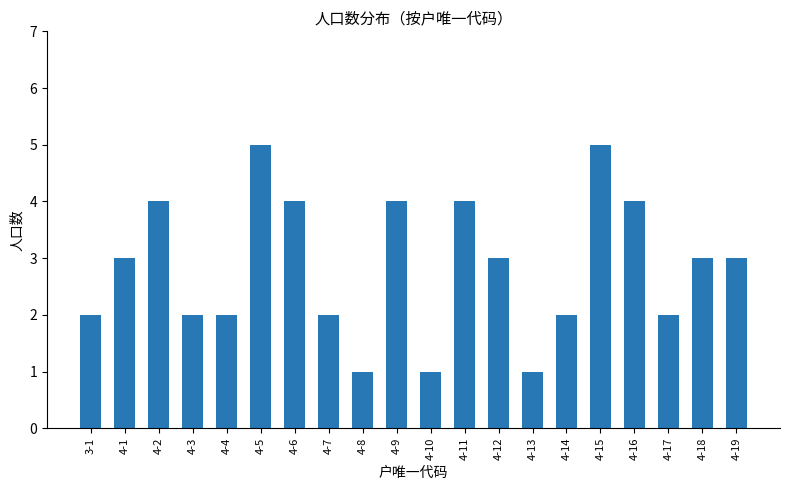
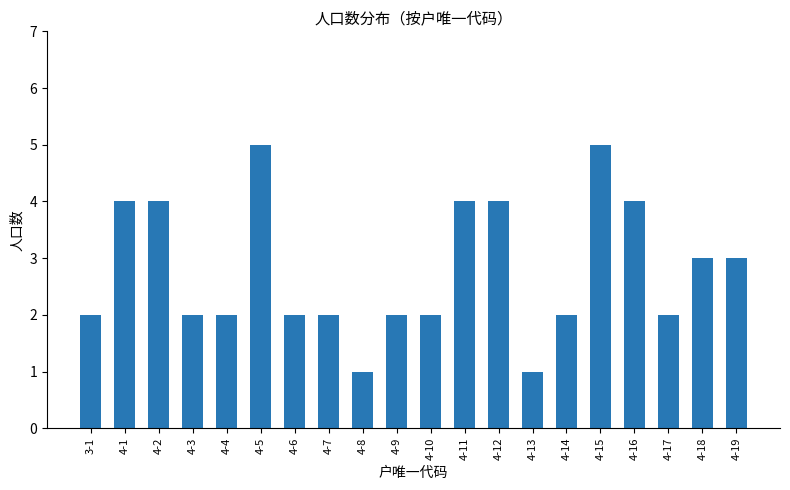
4-1: 3 -> 4
4-6: 4 -> 2
4-9: 4 -> 2
4-10: 1 -> 2
4-12: 3 -> 4
